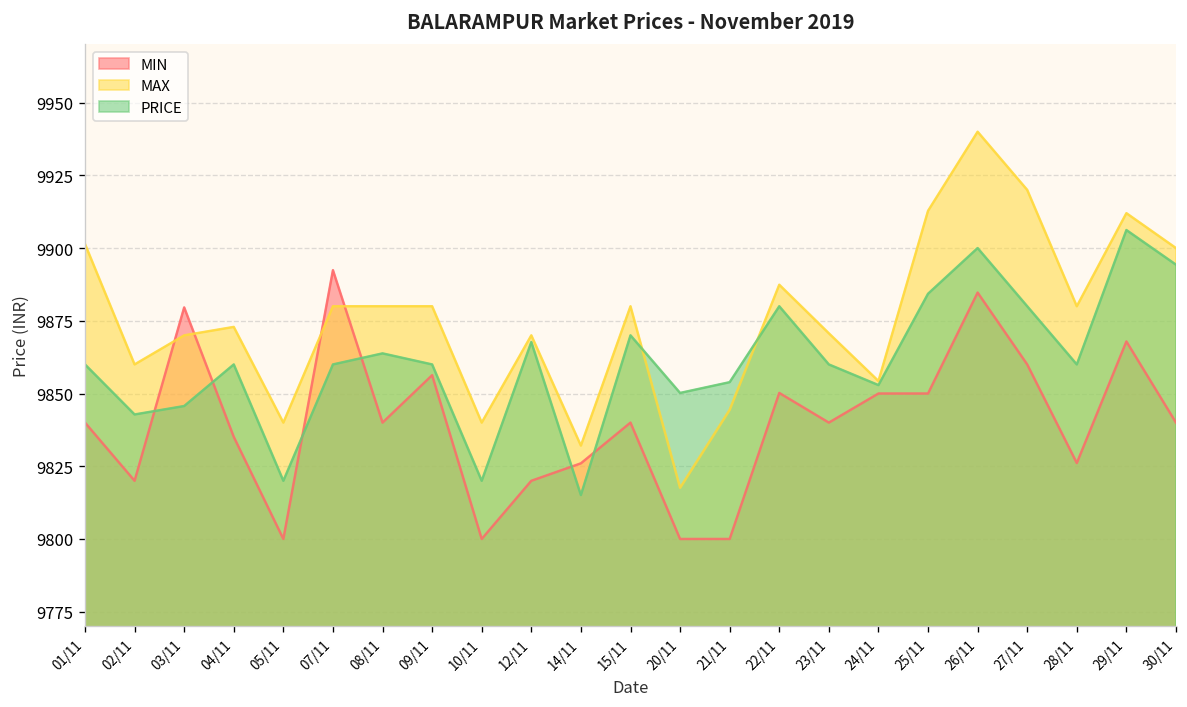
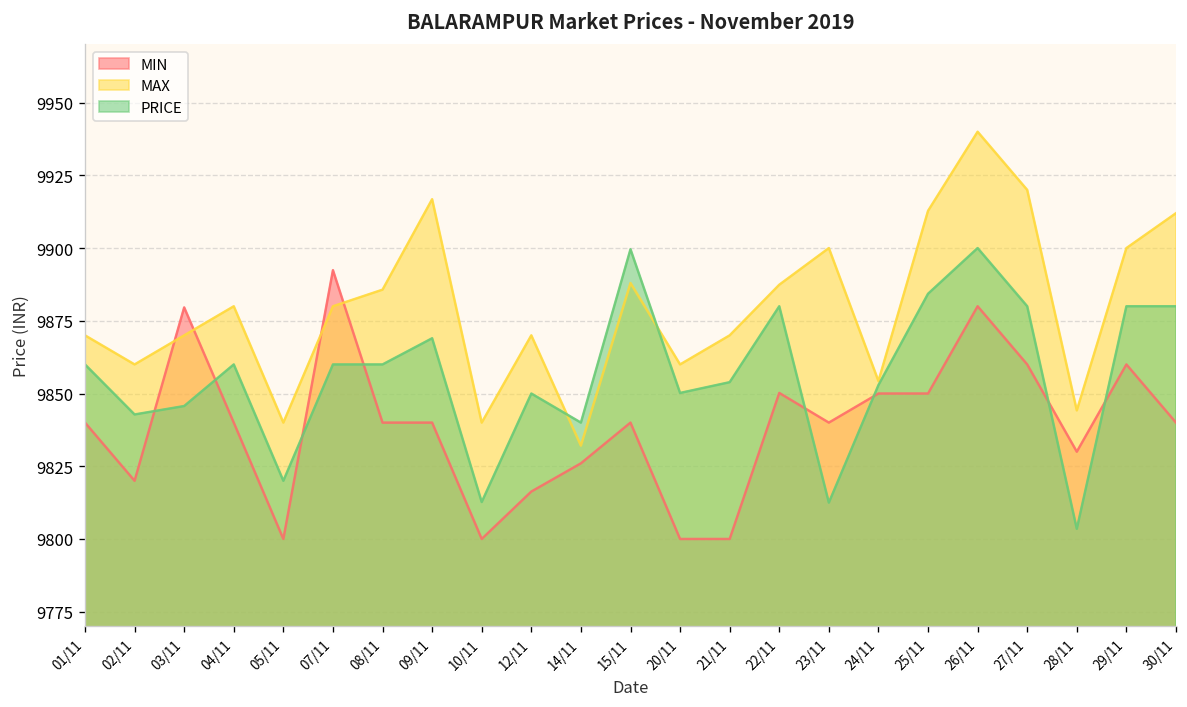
MAX, 01/11: 9901 -> 9870
MIN, 04/11: 9835 -> 9840
MAX, 04/11: 9873 -> 9880
MAX, 08/11: 9880 -> 9886
PRICE, 08/11: 9864 -> 9860
MIN, 09/11: 9856 -> 9840
MAX, 09/11: 9880 -> 9917
PRICE, 09/11: 9860 -> 9869
PRICE, 10/11: 9820 -> 9813
MIN, 12/11: 9820 -> 9816
PRICE, 12/11: 9868 -> 9850
PRICE, 14/11: 9815 -> 9840
MAX, 15/11: 9880 -> 9888
PRICE, 15/11: 9870 -> 9900
MAX, 20/11: 9818 -> 9860
MAX, 21/11: 9844 -> 9870
MAX, 23/11: 9871 -> 9900
PRICE, 23/11: 9860 -> 9813
MIN, 26/11: 9885 -> 9880
MIN, 28/11: 9826 -> 9830
MAX, 28/11: 9880 -> 9844
PRICE, 28/11: 9860 -> 9804
MIN, 29/11: 9868 -> 9860
MAX, 29/11: 9912 -> 9900
PRICE, 29/11: 9906 -> 9880
MAX, 30/11: 9900 -> 9912
PRICE, 30/11: 9894 -> 9880
